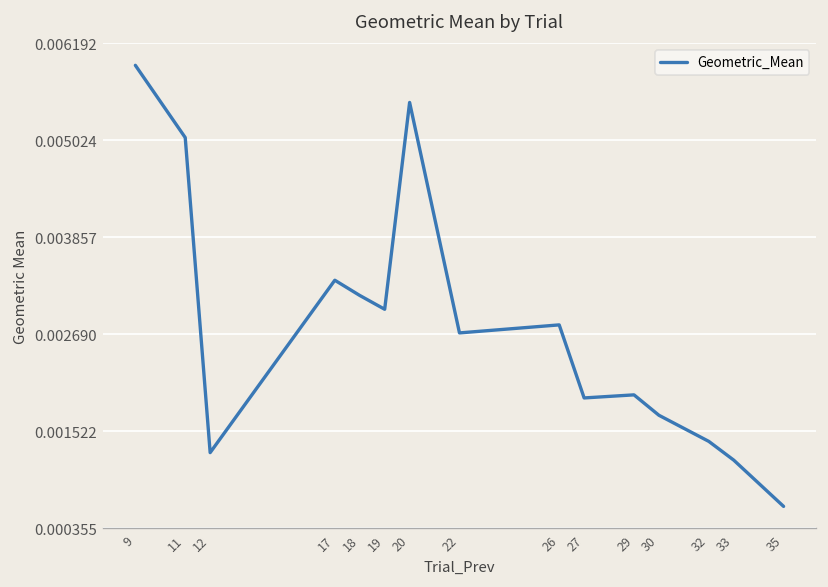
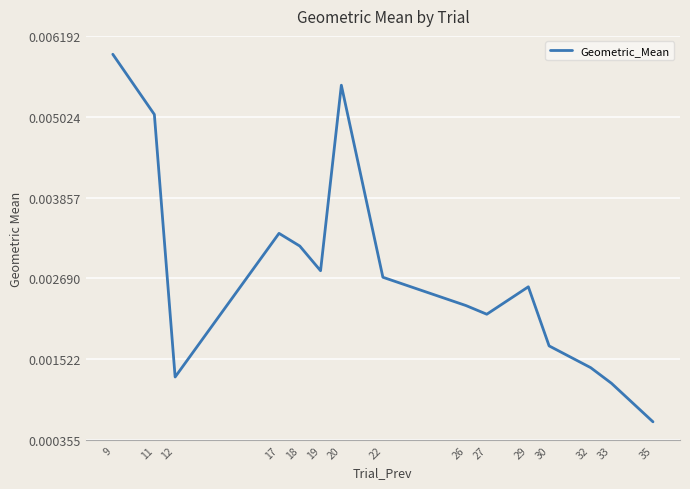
19: 0.0030 -> 0.0028
26: 0.0028 -> 0.0023
27: 0.0019 -> 0.0022
29: 0.0020 -> 0.0026
